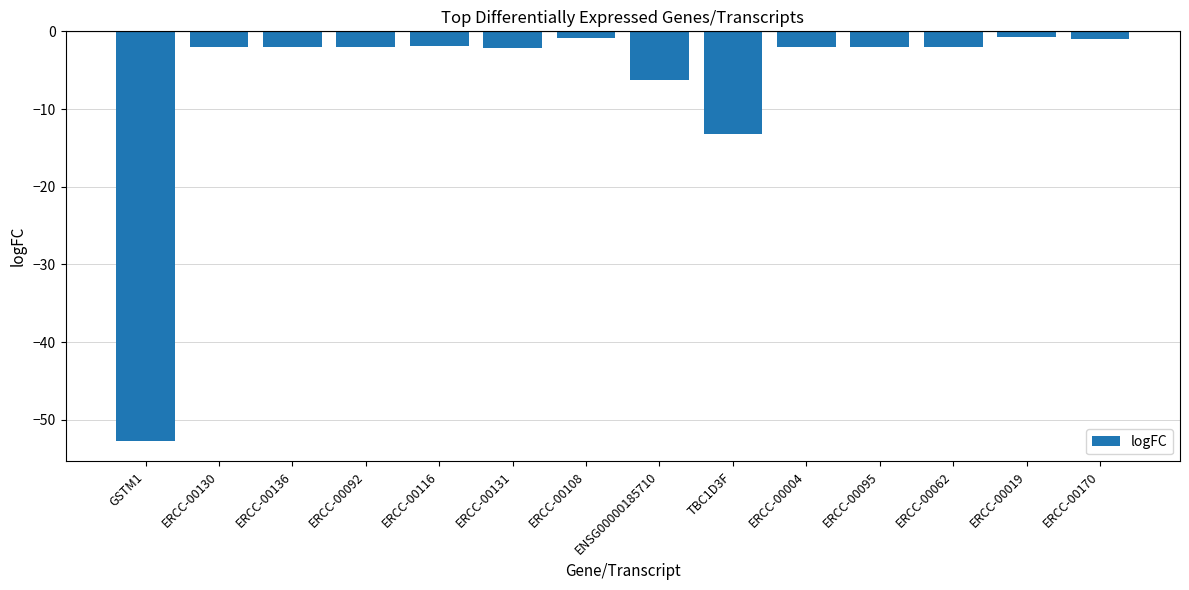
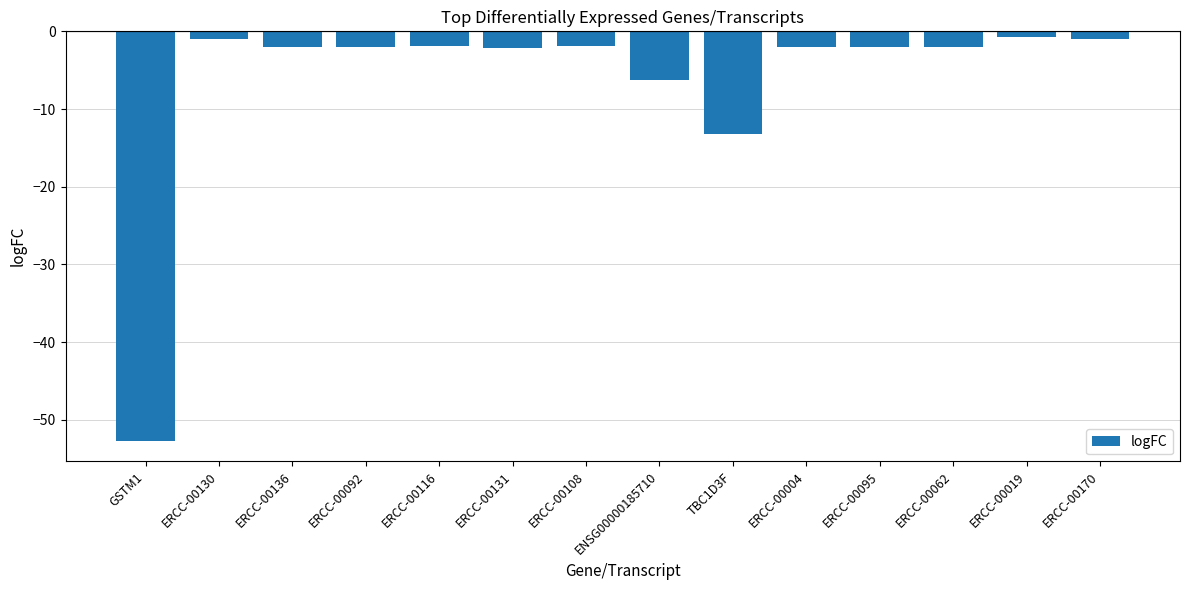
ERCC-00130: -2 -> -1
ERCC-00108: -1 -> -2
